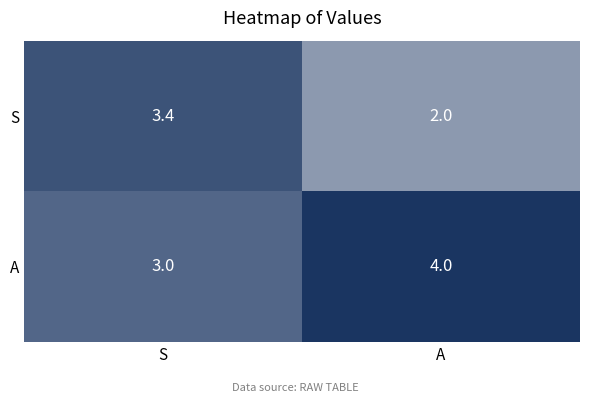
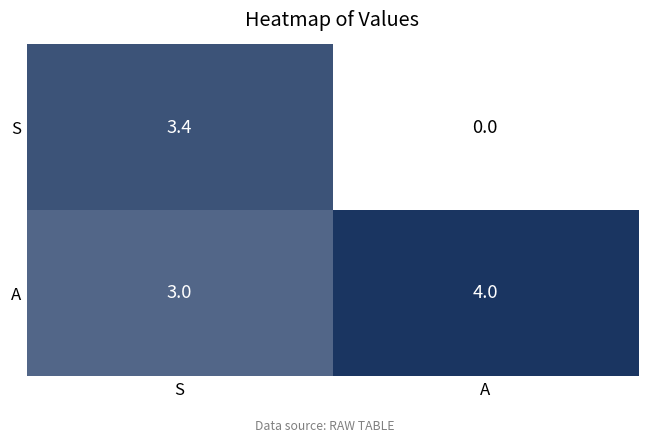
S, A: 2.0 -> 0.0
